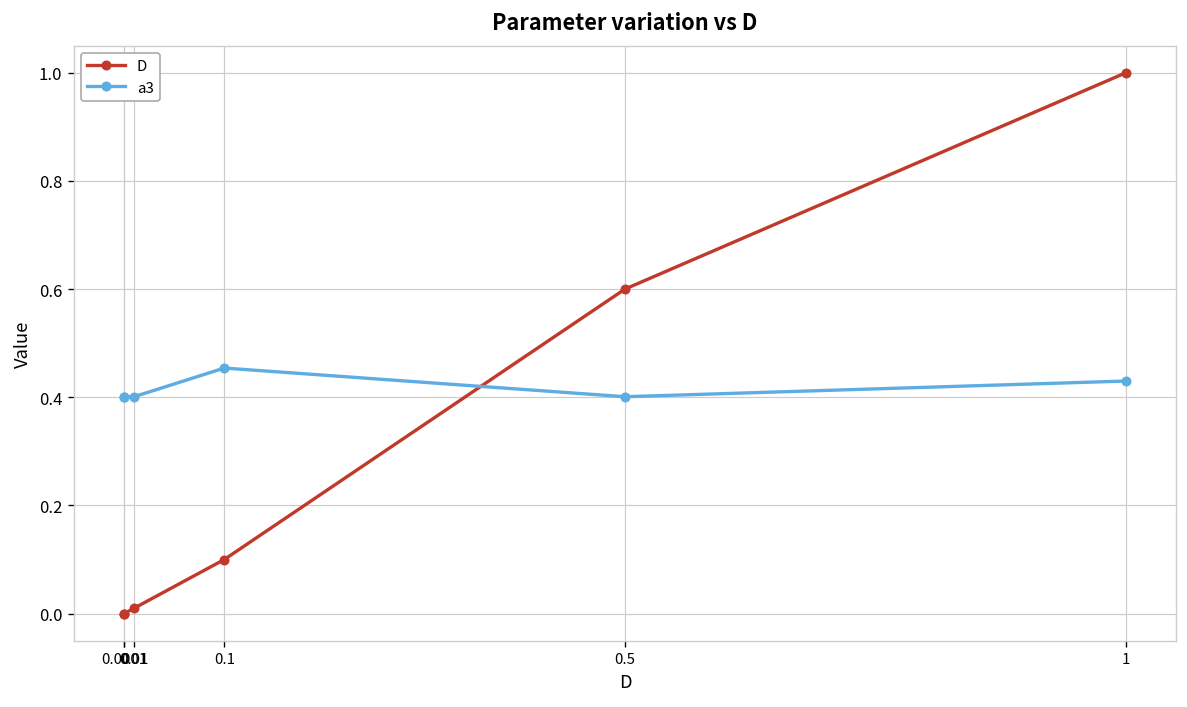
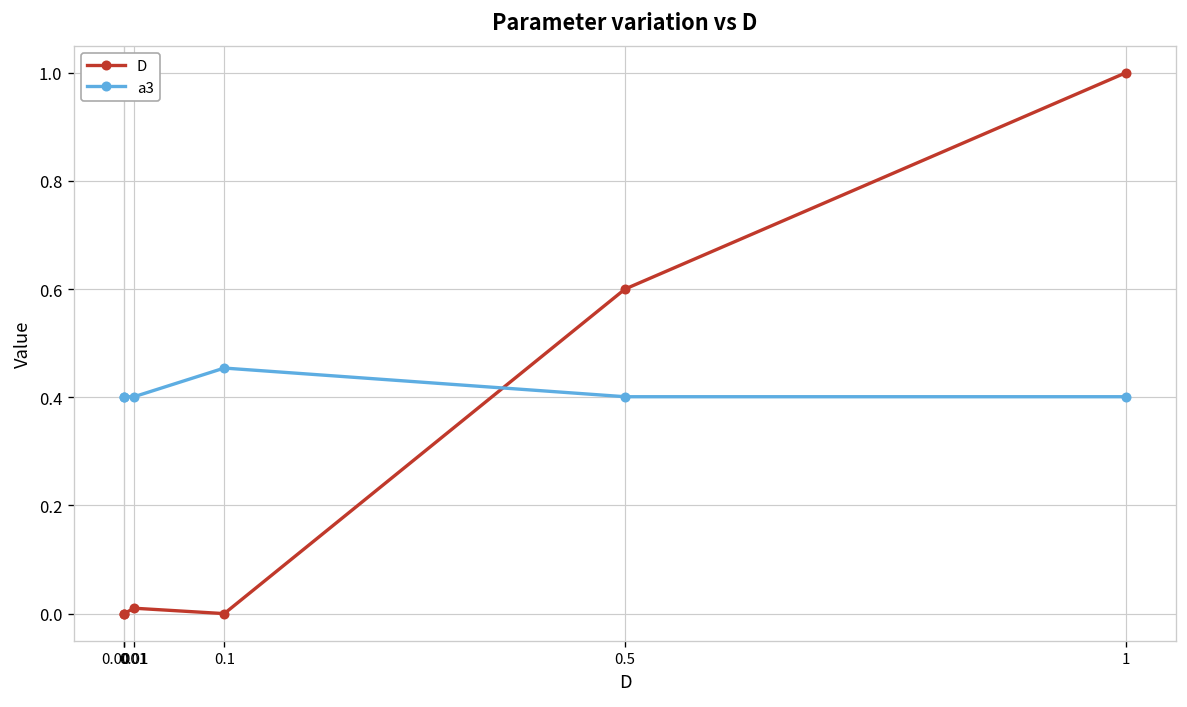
D, 0.1: 0.1 -> 0.0
a3, 1: 0.43 -> 0.40
